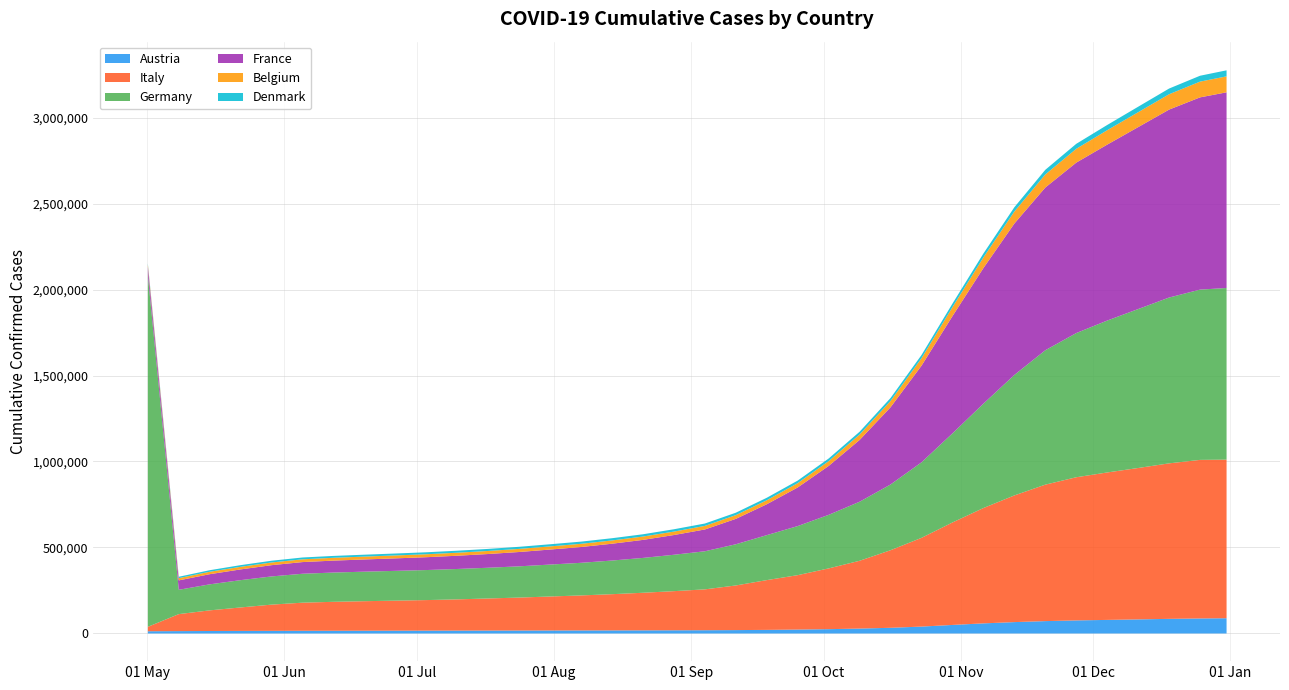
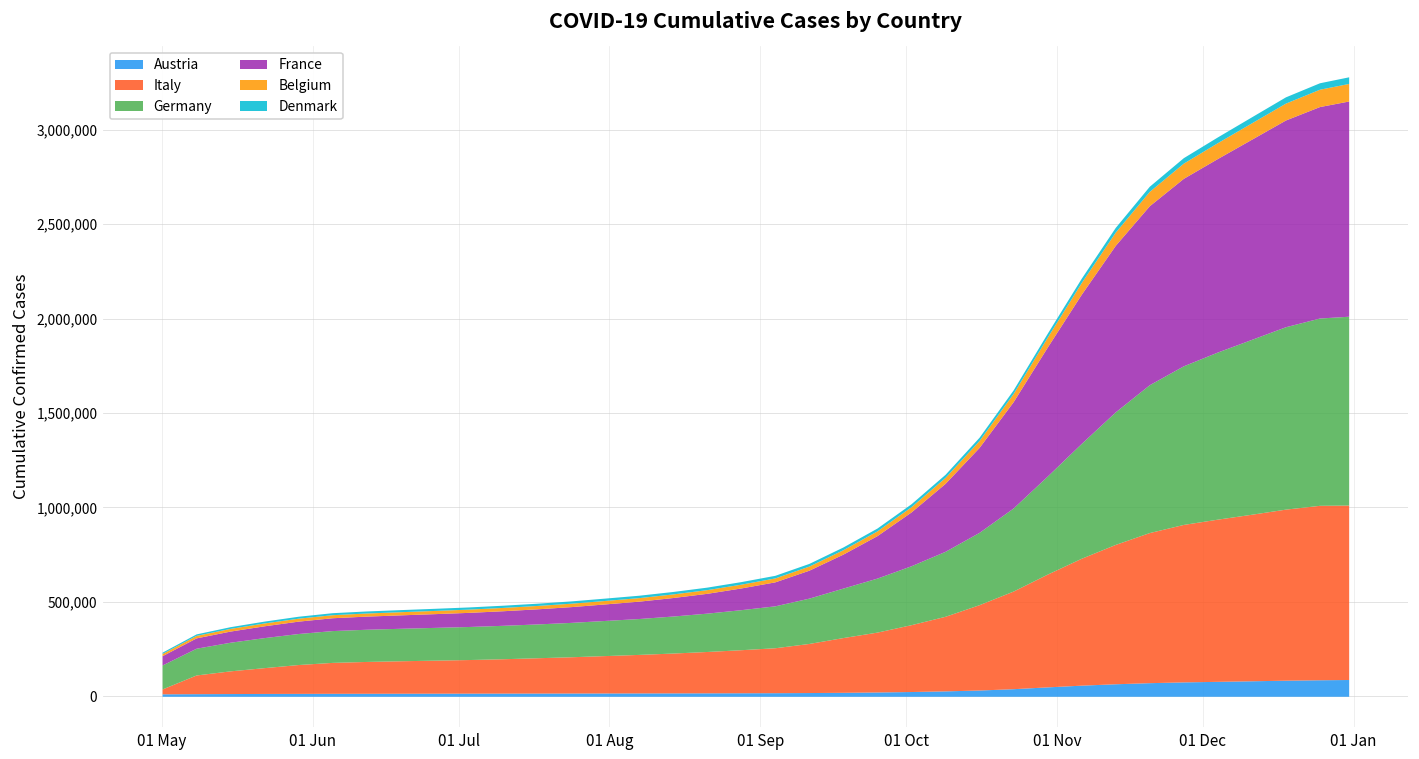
Germany, 01 May: 2,050,000 -> 130,000
